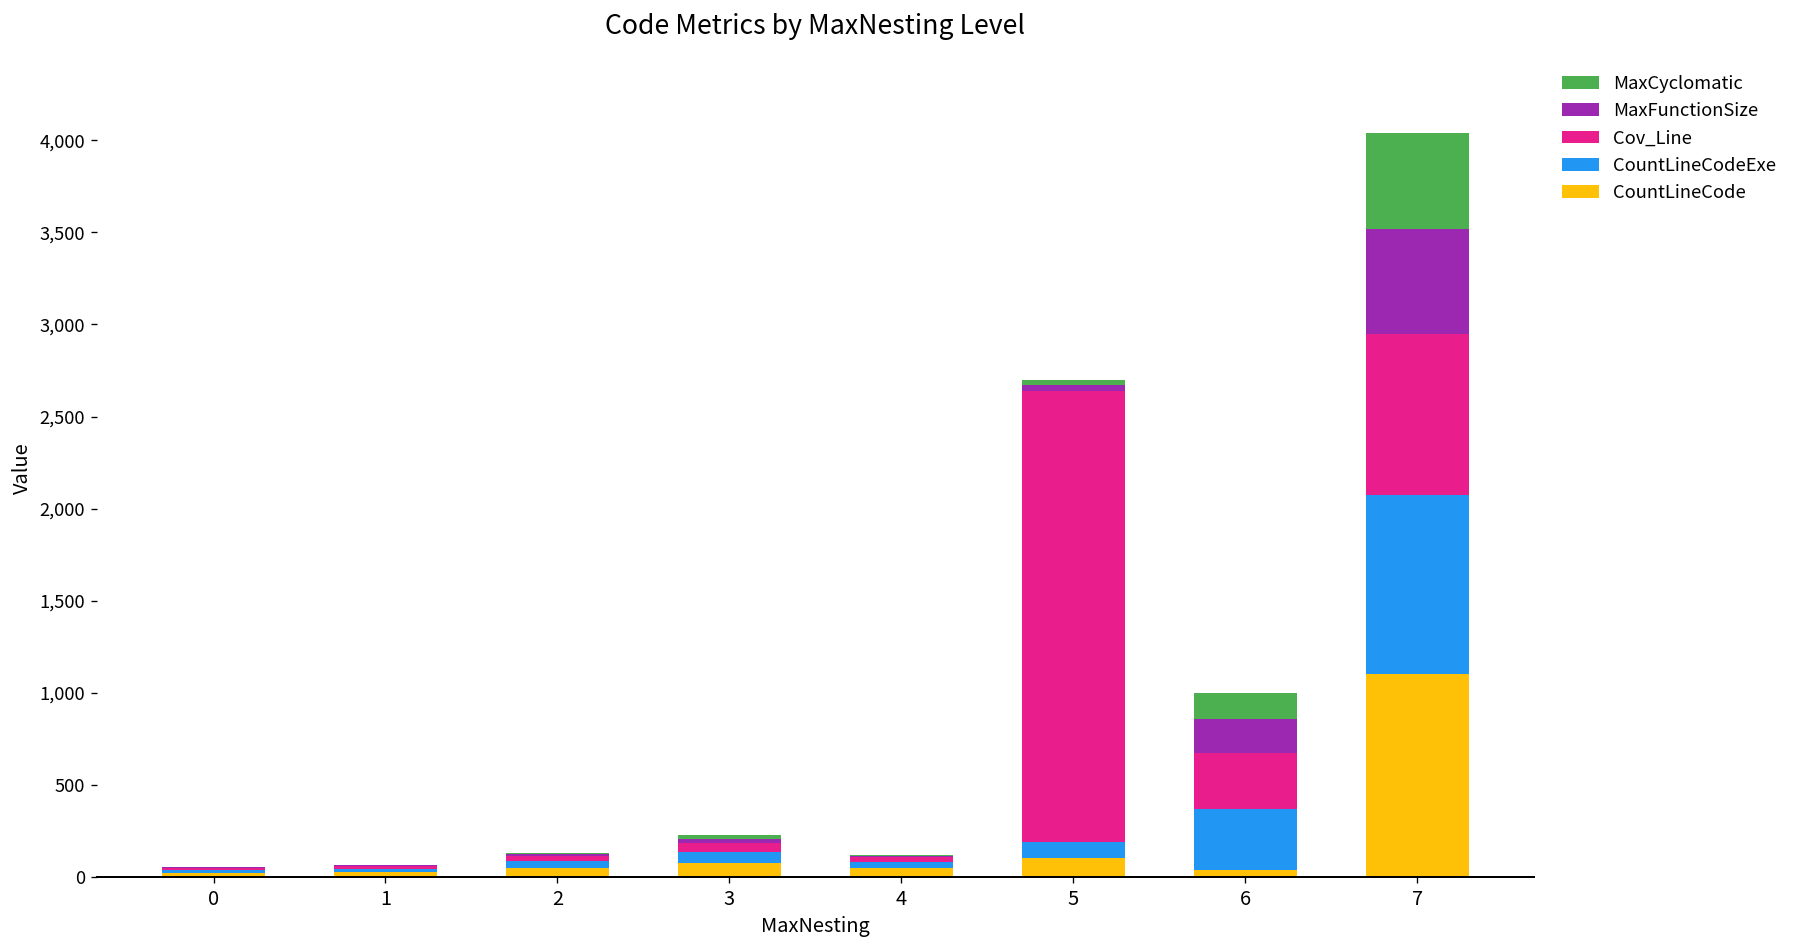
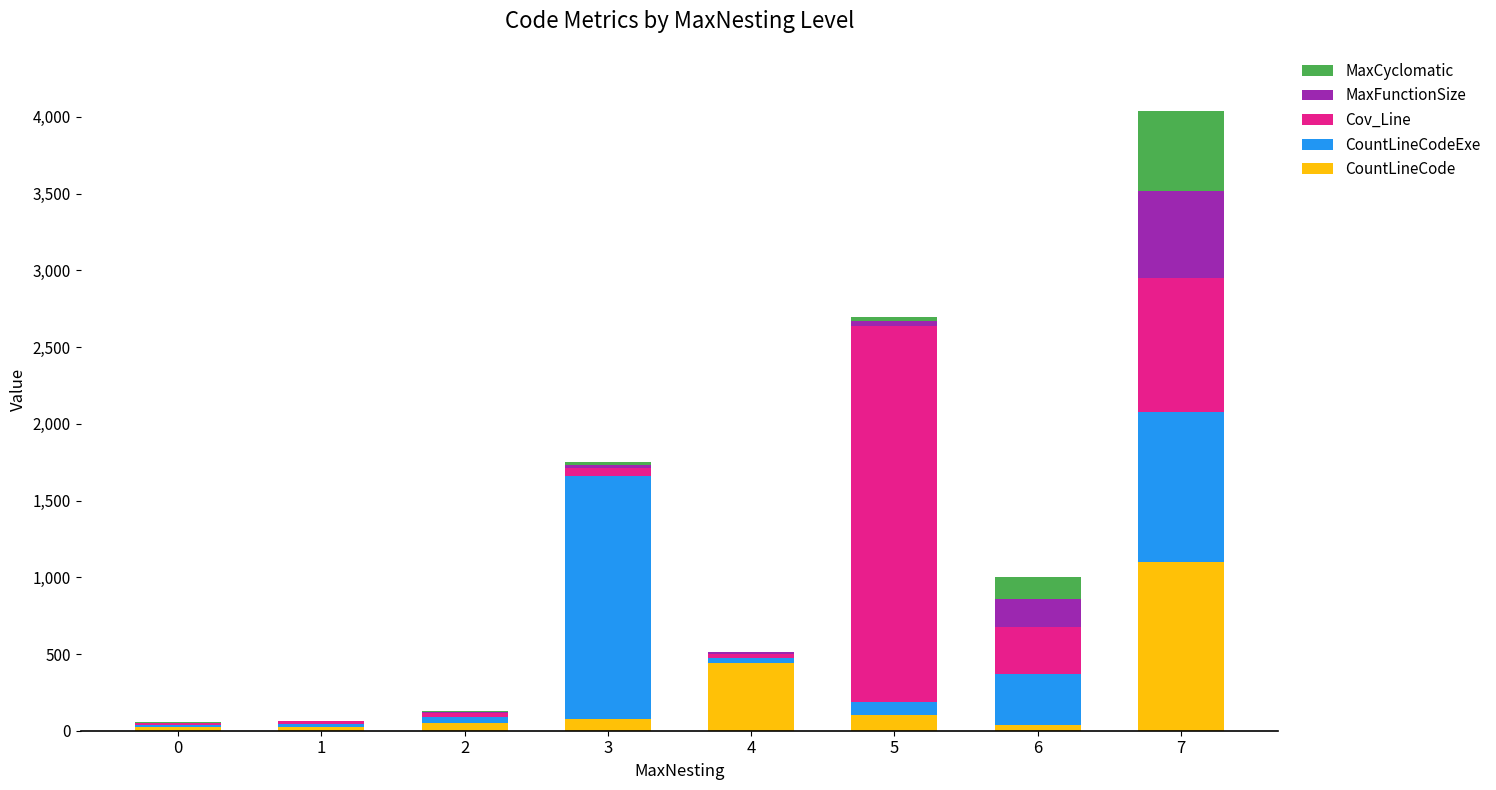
CountLineCodeExe, 3: 60 -> 1,590
CountLineCode, 4: 50 -> 440
